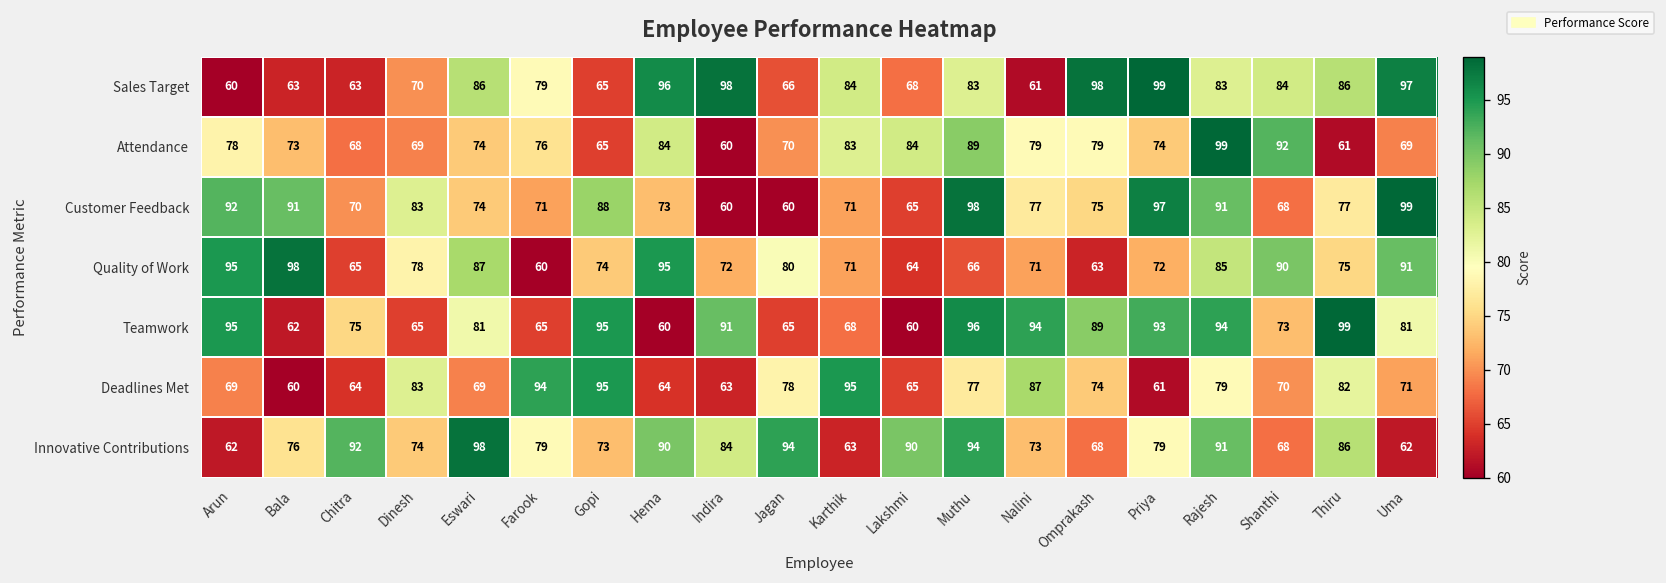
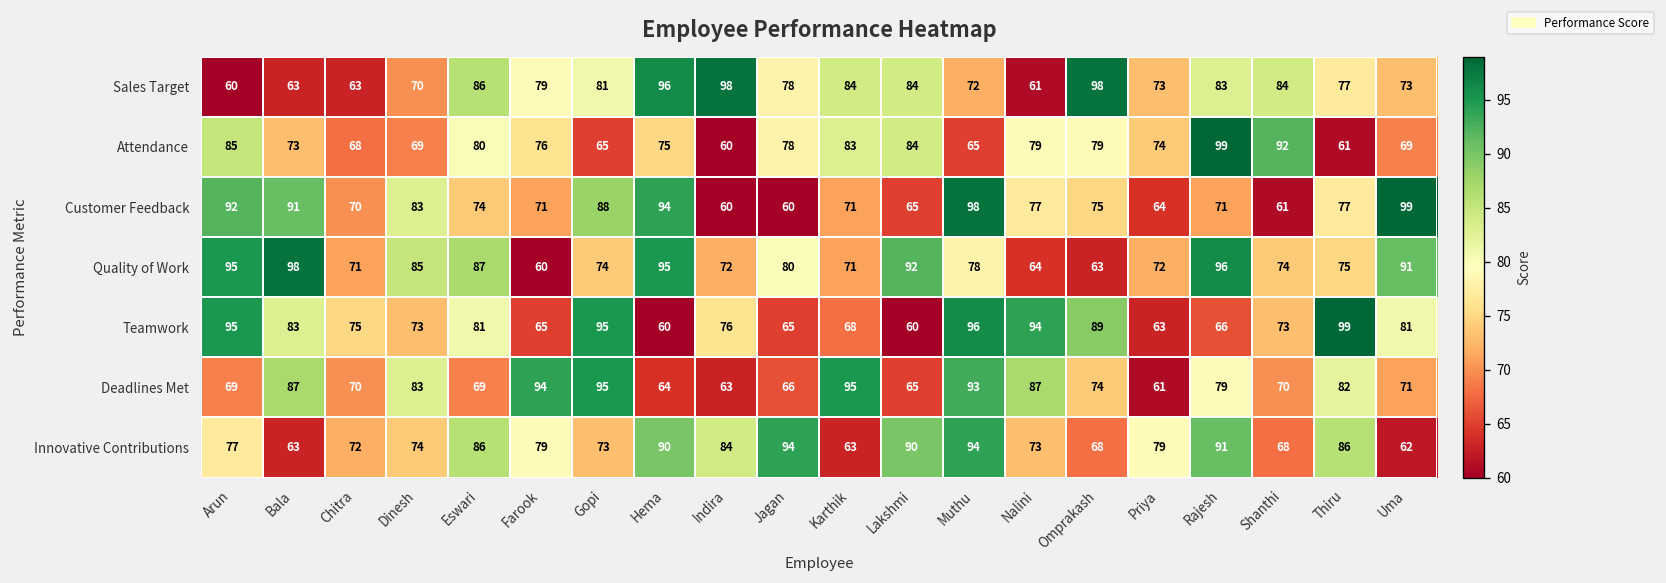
Sales Target, Gopi: 65 -> 81
Sales Target, Jagan: 66 -> 78
Sales Target, Lakshmi: 68 -> 84
Sales Target, Muthu: 83 -> 72
Sales Target, Priya: 99 -> 73
Sales Target, Thiru: 86 -> 77
Sales Target, Uma: 97 -> 73
Attendance, Arun: 78 -> 85
Attendance, Eswari: 74 -> 80
Attendance, Hema: 84 -> 75
Attendance, Jagan: 70 -> 78
Attendance, Muthu: 89 -> 65
Customer Feedback, Hema: 73 -> 94
Customer Feedback, Priya: 97 -> 64
Customer Feedback, Rajesh: 91 -> 71
Customer Feedback, Shanthi: 68 -> 61
Quality of Work, Chitra: 65 -> 71
Quality of Work, Dinesh: 78 -> 85
Quality of Work, Lakshmi: 64 -> 92
Quality of Work, Muthu: 66 -> 78
Quality of Work, Nalini: 71 -> 64
Quality of Work, Rajesh: 85 -> 96
Quality of Work, Shanthi: 90 -> 74
Teamwork, Bala: 62 -> 83
Teamwork, Dinesh: 65 -> 73
Teamwork, Indira: 91 -> 76
Teamwork, Priya: 93 -> 63
Teamwork, Rajesh: 94 -> 66
Deadlines Met, Bala: 60 -> 87
Deadlines Met, Chitra: 64 -> 70
Deadlines Met, Jagan: 78 -> 66
Deadlines Met, Muthu: 77 -> 93
Innovative Contributions, Arun: 62 -> 77
Innovative Contributions, Bala: 76 -> 63
Innovative Contributions, Chitra: 92 -> 72
Innovative Contributions, Eswari: 98 -> 86
